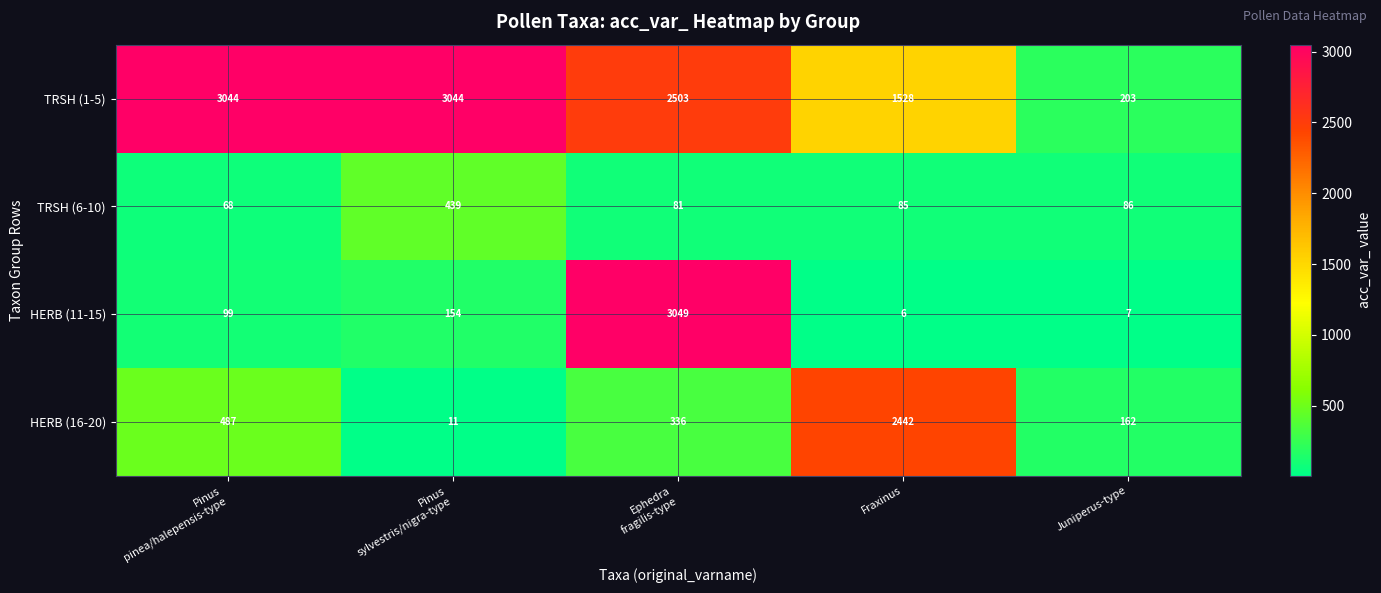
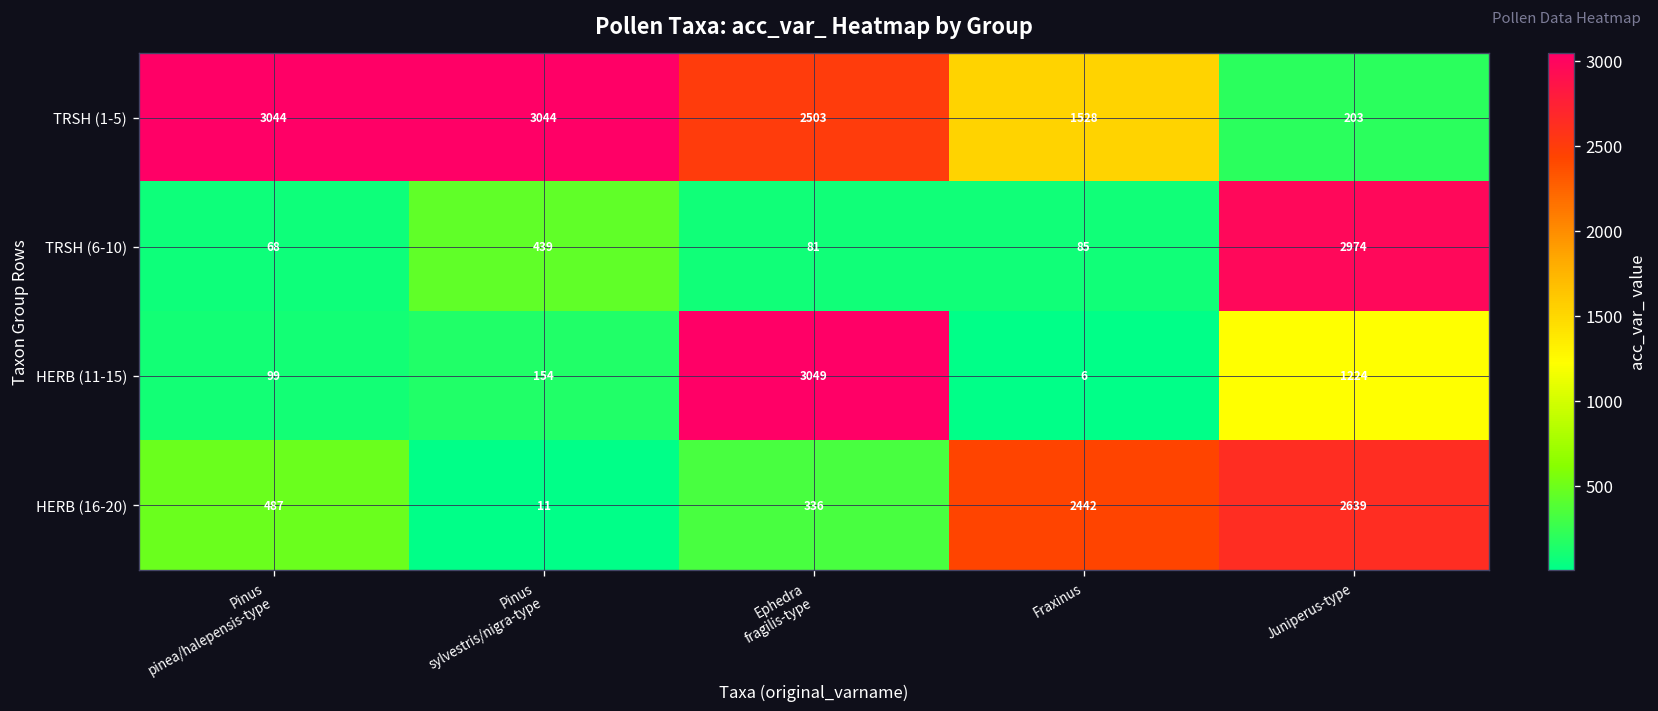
TRSH (6-10), Juniperus-type: 86 -> 2974
HERB (11-15), Juniperus-type: 7 -> 1224
HERB (16-20), Juniperus-type: 162 -> 2639
